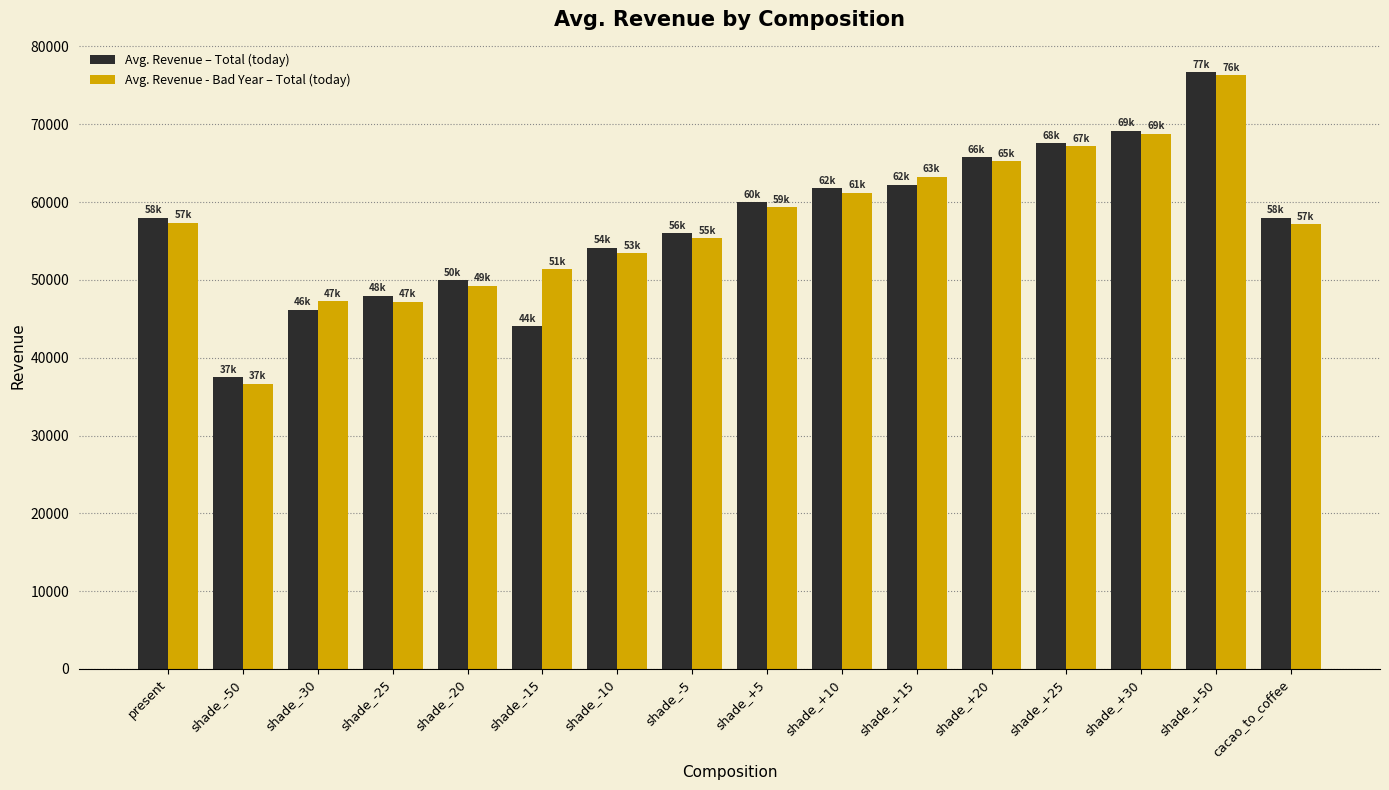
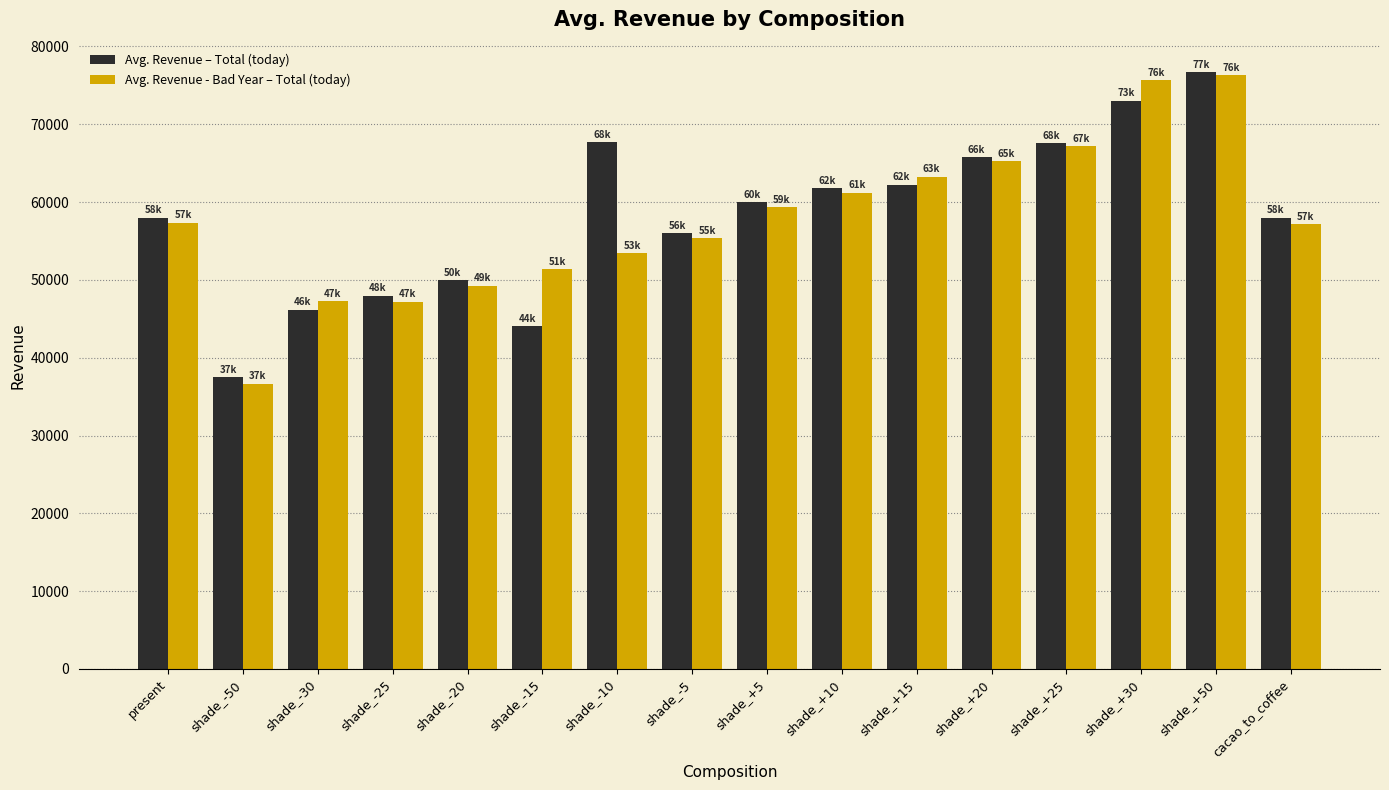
Avg. Revenue – Total (today), shade_-10: 54k -> 68k
Avg. Revenue – Total (today), shade_+30: 69k -> 73k
Avg. Revenue - Bad Year – Total (today), shade_+30: 69k -> 76k
